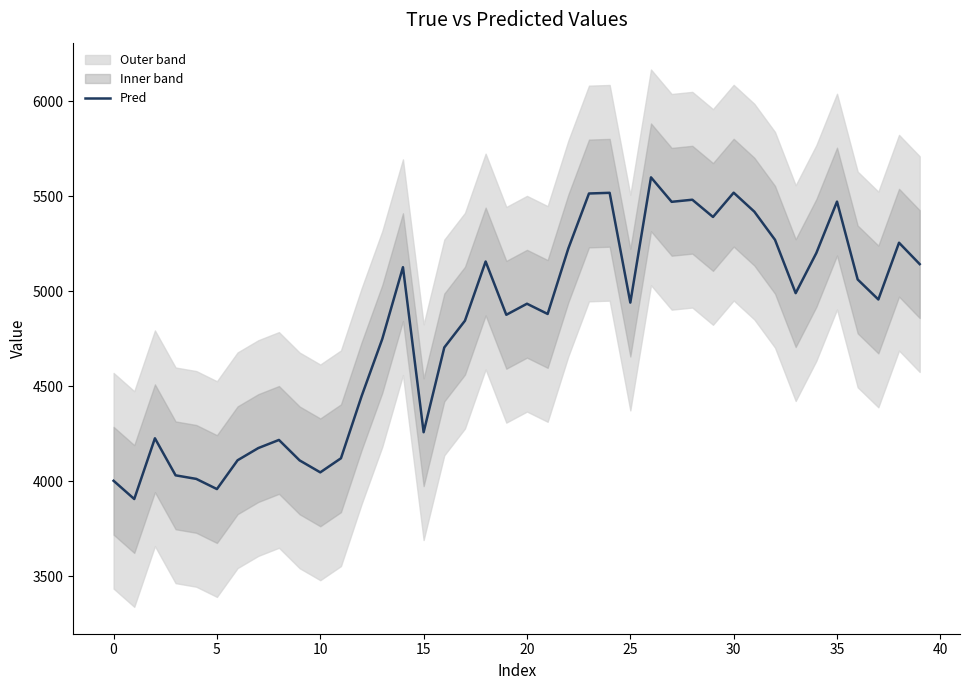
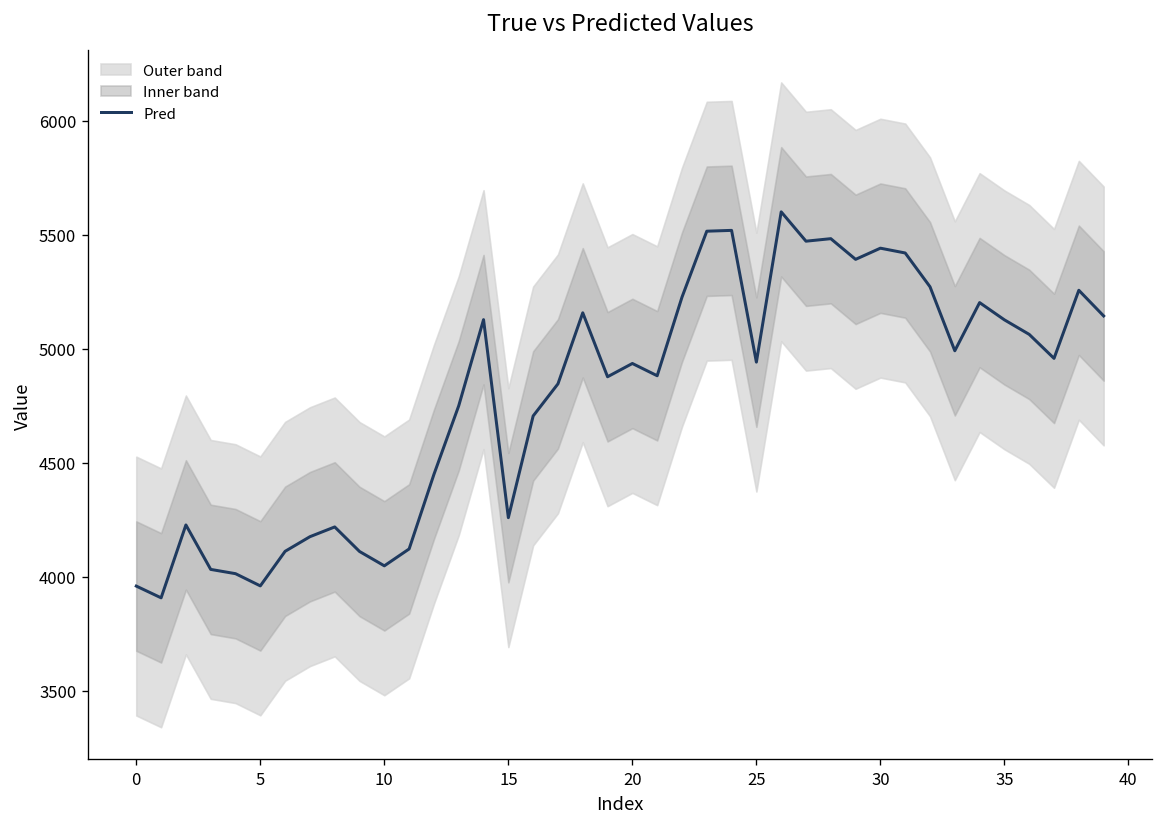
Pred, 0: 4000 -> 3960
Pred, 30: 5520 -> 5440
Pred, 35: 5470 -> 5130
